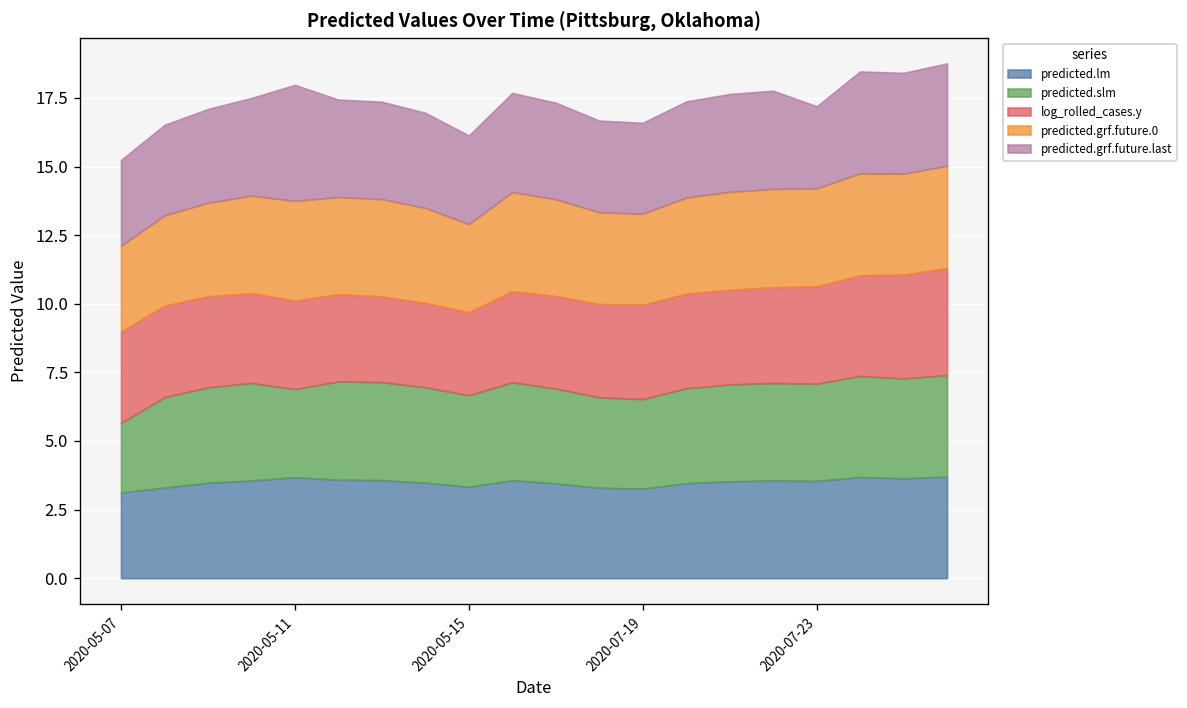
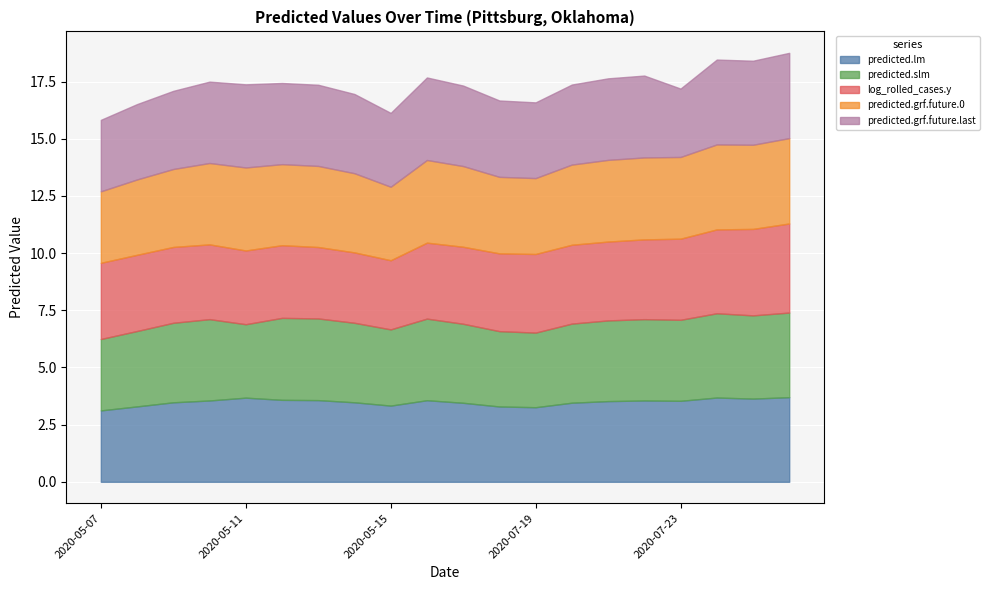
predicted.slm, 2020-05-07: 2.5 -> 3.1
predicted.grf.future.last, 2020-05-11: 4.2 -> 3.6
